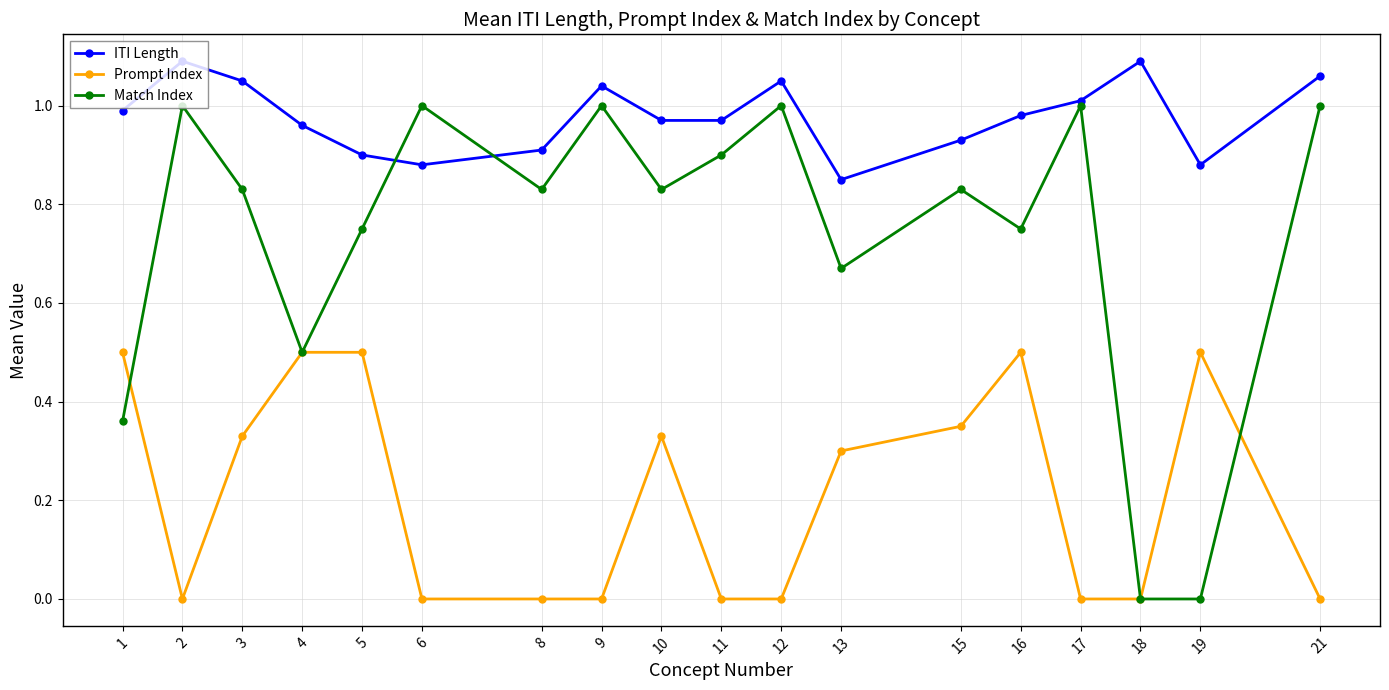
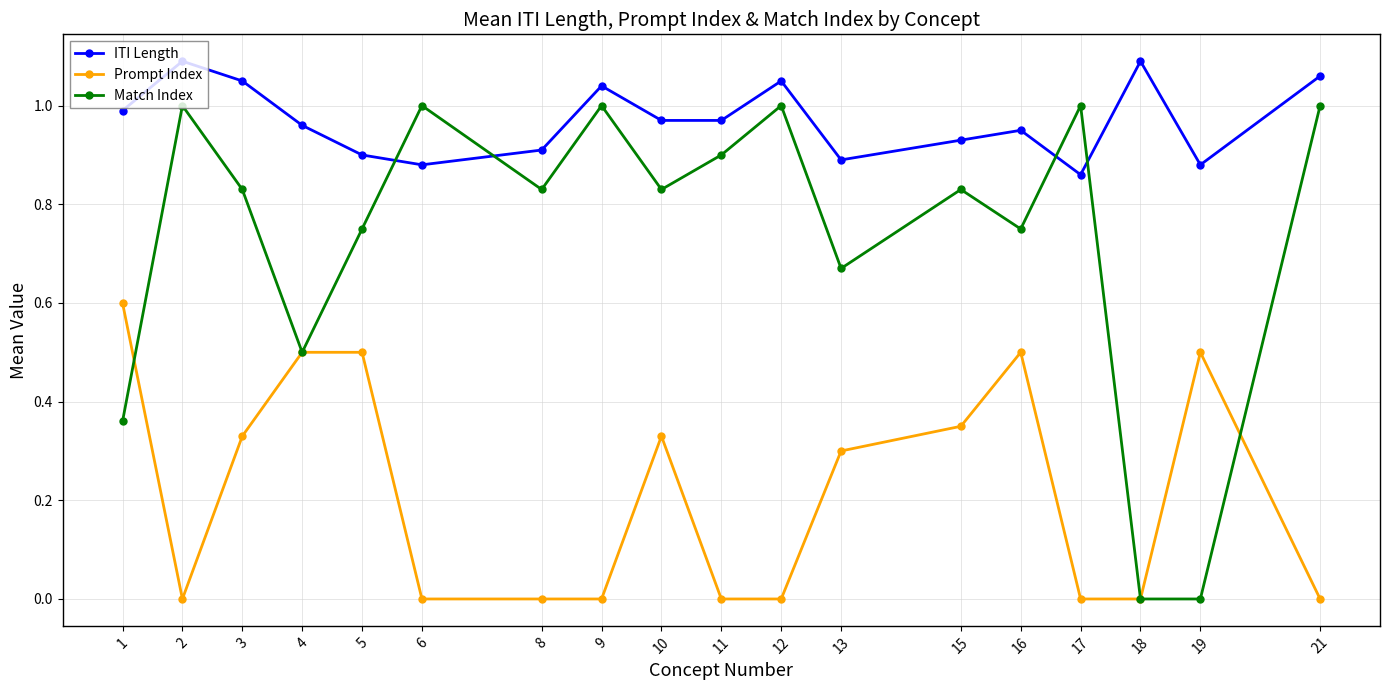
Prompt Index, 1: 0.5 -> 0.6
ITI Length, 13: 0.85 -> 0.89
ITI Length, 16: 0.98 -> 0.95
ITI Length, 17: 1.01 -> 0.86
